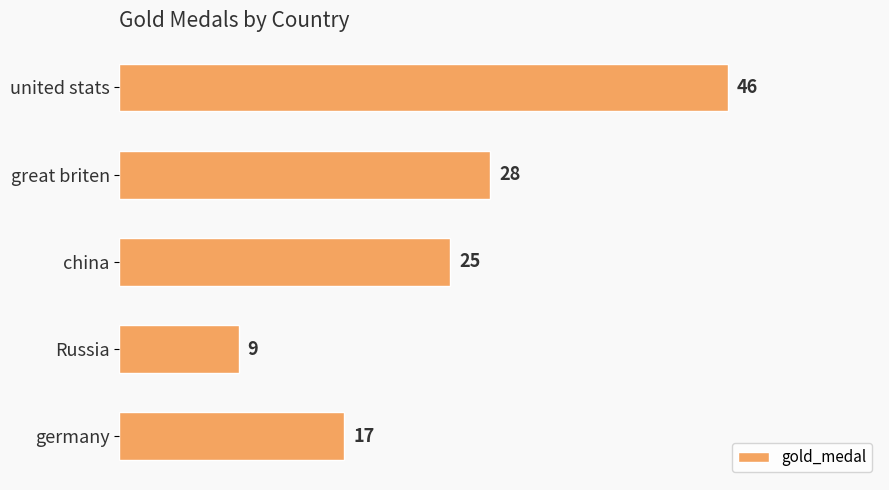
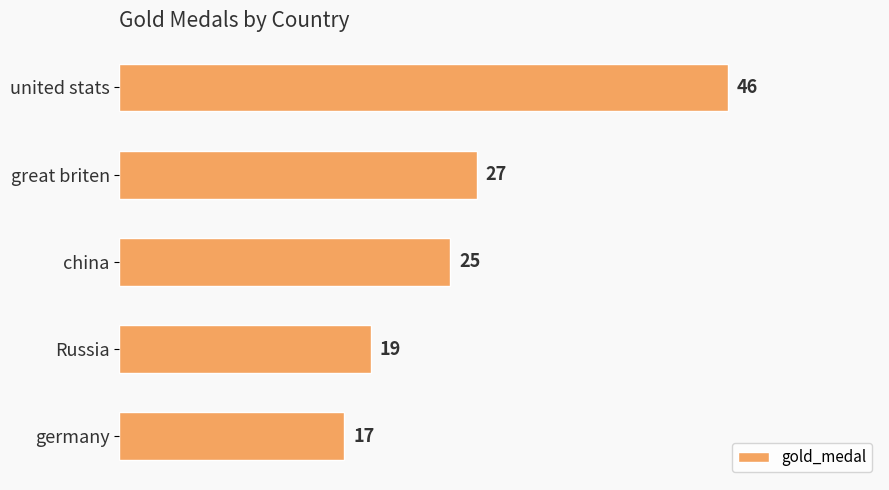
great briten: 28 -> 27
Russia: 9 -> 19
